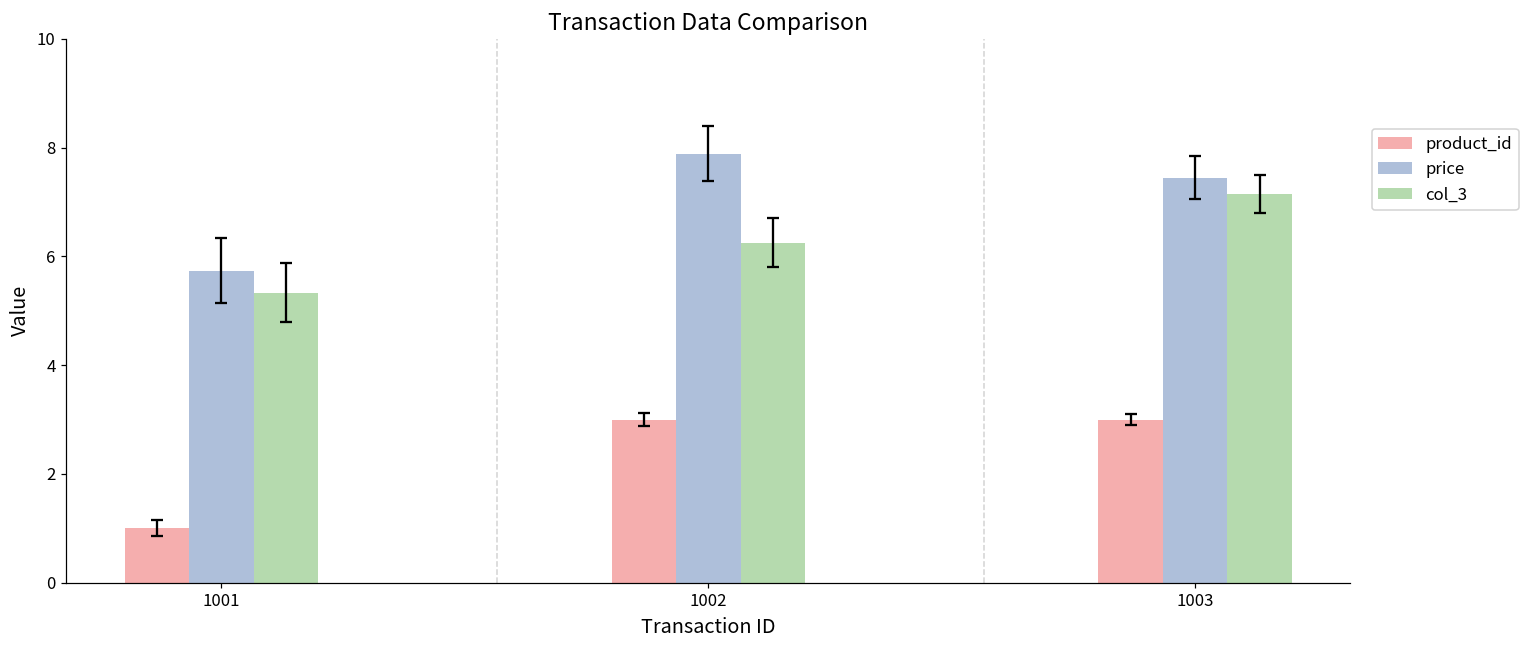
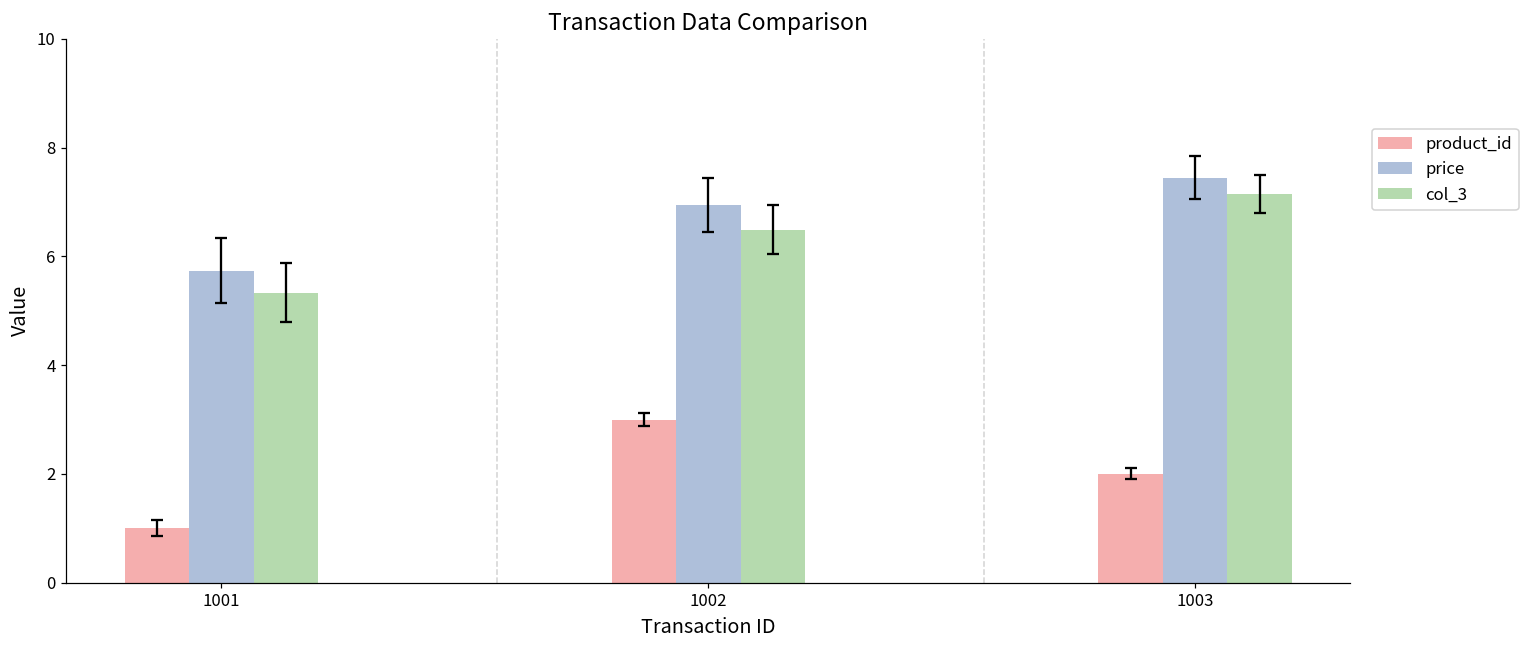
price, 1002: 7.9 -> 7.0
col_3, 1002: 6.3 -> 6.5
product_id, 1003: 3 -> 2
